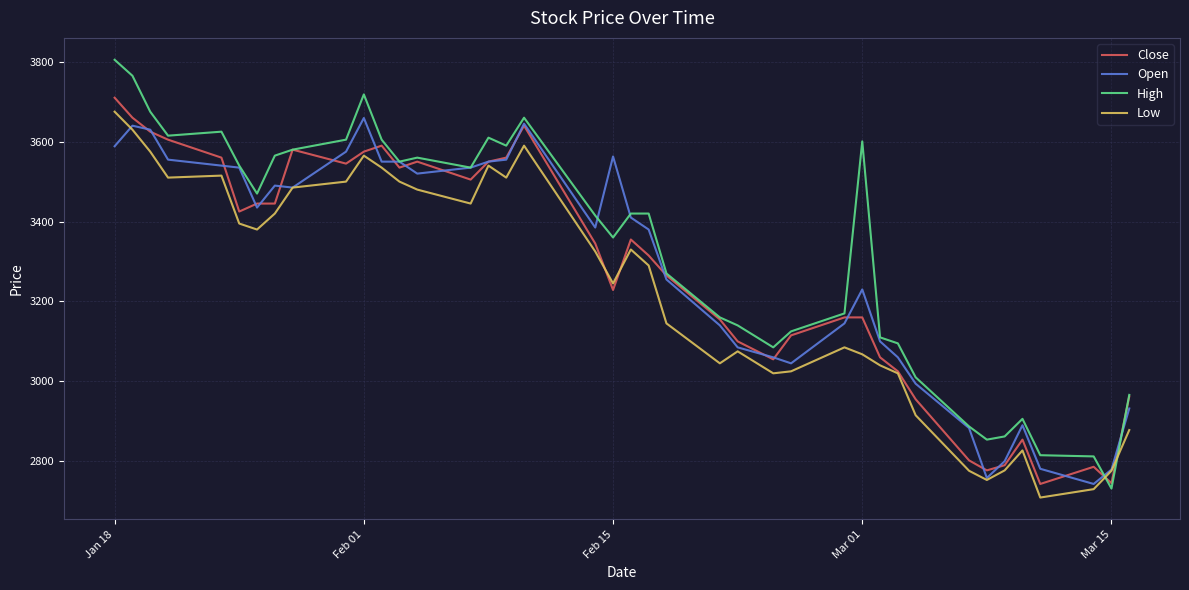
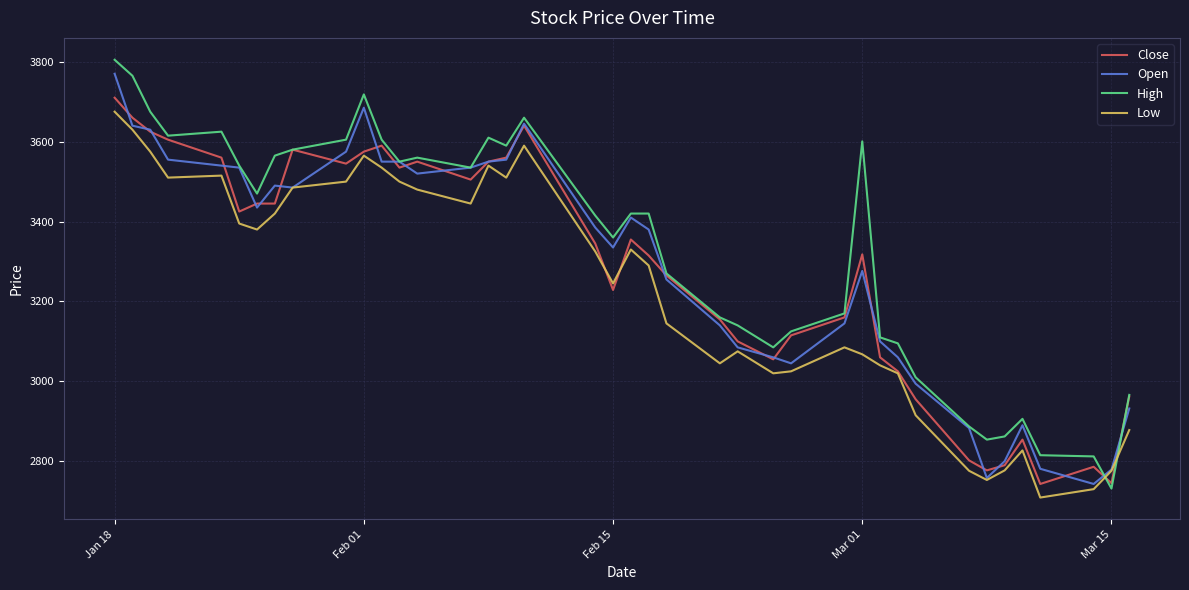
Open, Jan 18: 3590 -> 3770
Open, Feb 01: 3660 -> 3690
Open, Feb 15: 3560 -> 3340
Close, Mar 01: 3160 -> 3320
Open, Mar 01: 3230 -> 3280
